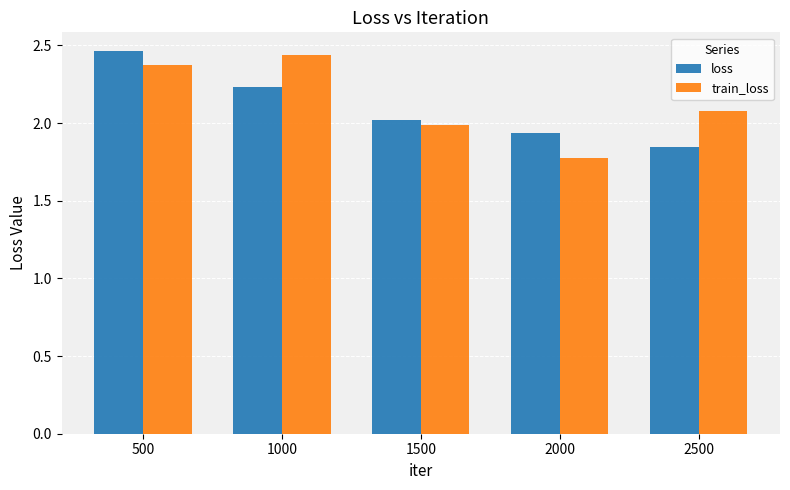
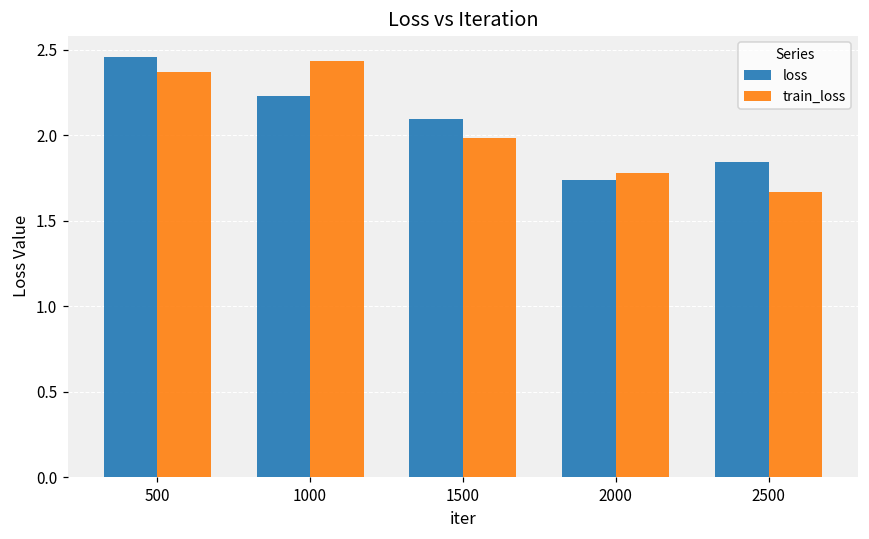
loss, 1500: 2.02 -> 2.09
loss, 2000: 1.93 -> 1.74
train_loss, 2500: 2.08 -> 1.67
